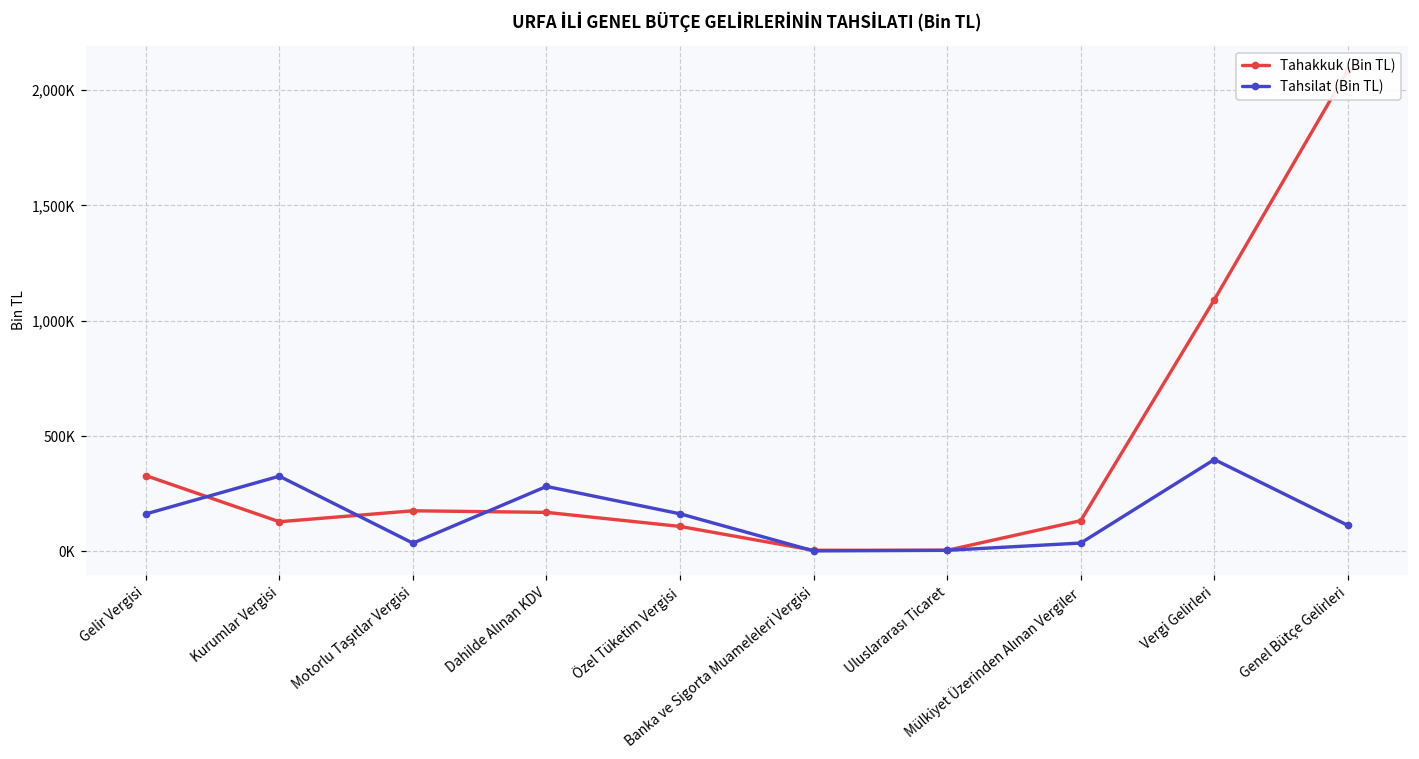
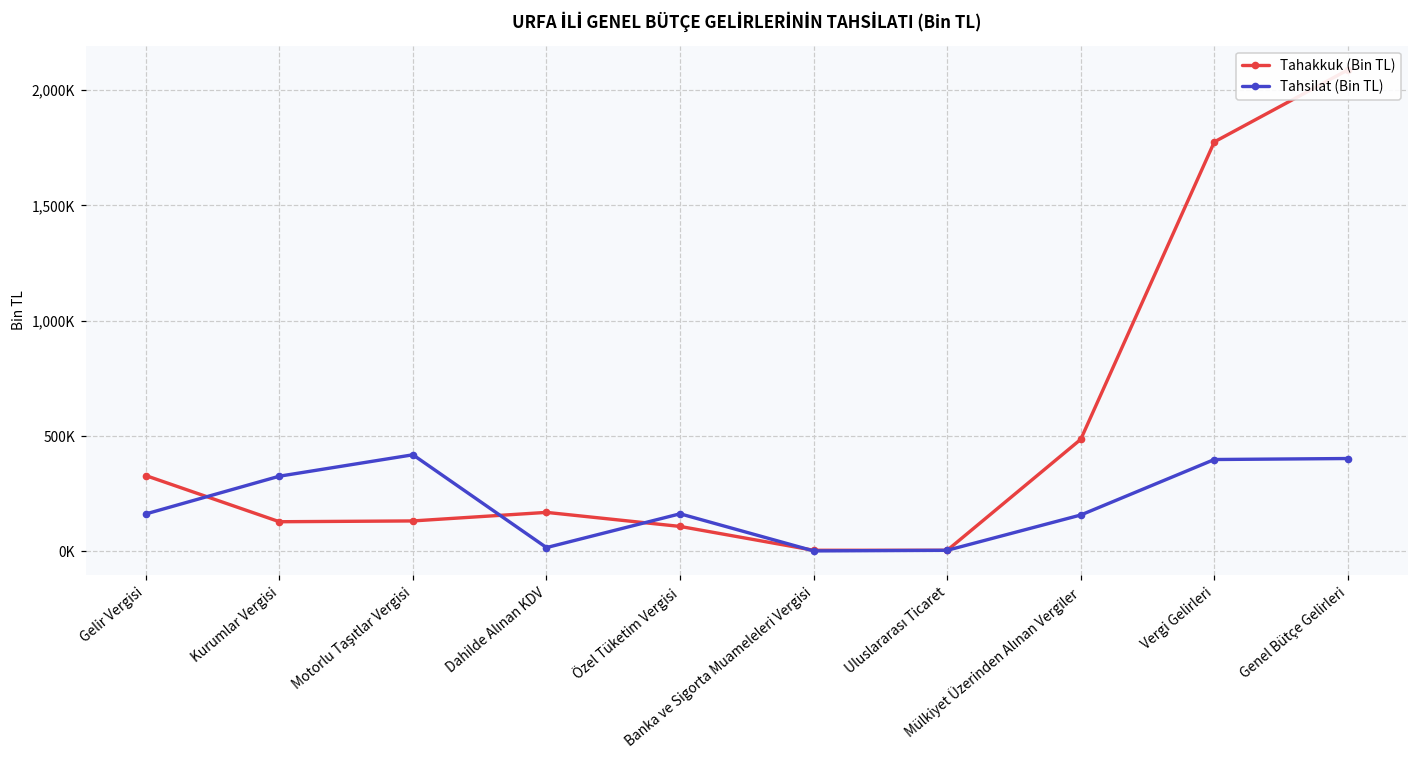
Tahakkuk (Bin TL), Motorlu Taşıtlar Vergisi: 180,000 -> 130,000
Tahsilat (Bin TL), Motorlu Taşıtlar Vergisi: 40,000 -> 420,000
Tahsilat (Bin TL), Dahilde Alınan KDV: 280,000 -> 20,000
Tahakkuk (Bin TL), Mülkiyet Üzerinden Alınan Vergiler: 130,000 -> 490,000
Tahsilat (Bin TL), Mülkiyet Üzerinden Alınan Vergiler: 40,000 -> 160,000
Tahakkuk (Bin TL), Vergi Gelirleri: 1,090,000 -> 1,780,000
Tahsilat (Bin TL), Genel Bütçe Gelirleri: 110,000 -> 400,000
